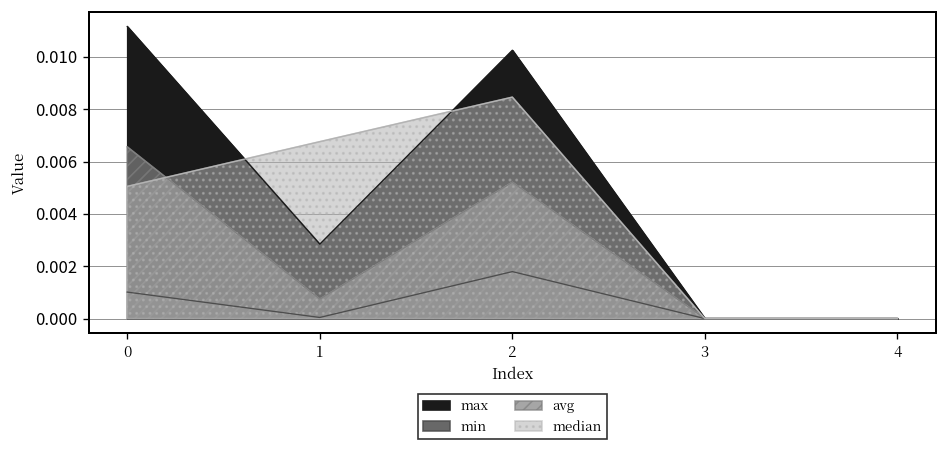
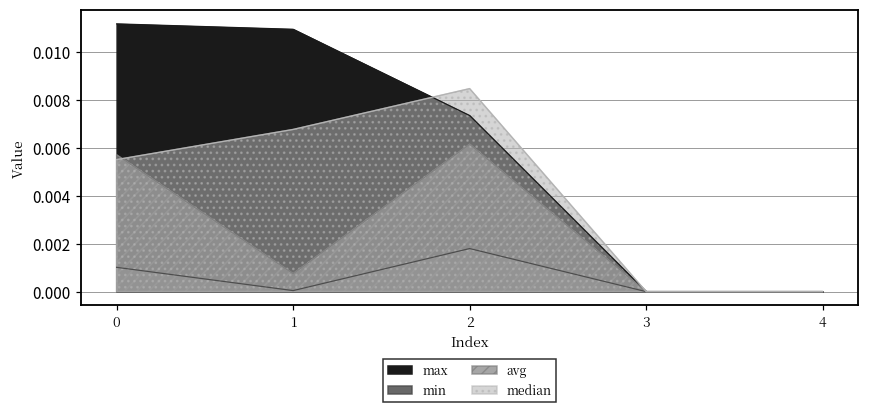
avg, 0: 0.0066 -> 0.0057
median, 0: 0.0051 -> 0.0055
max, 1: 0.0028 -> 0.0109
max, 2: 0.0103 -> 0.0073
avg, 2: 0.0052 -> 0.0061
